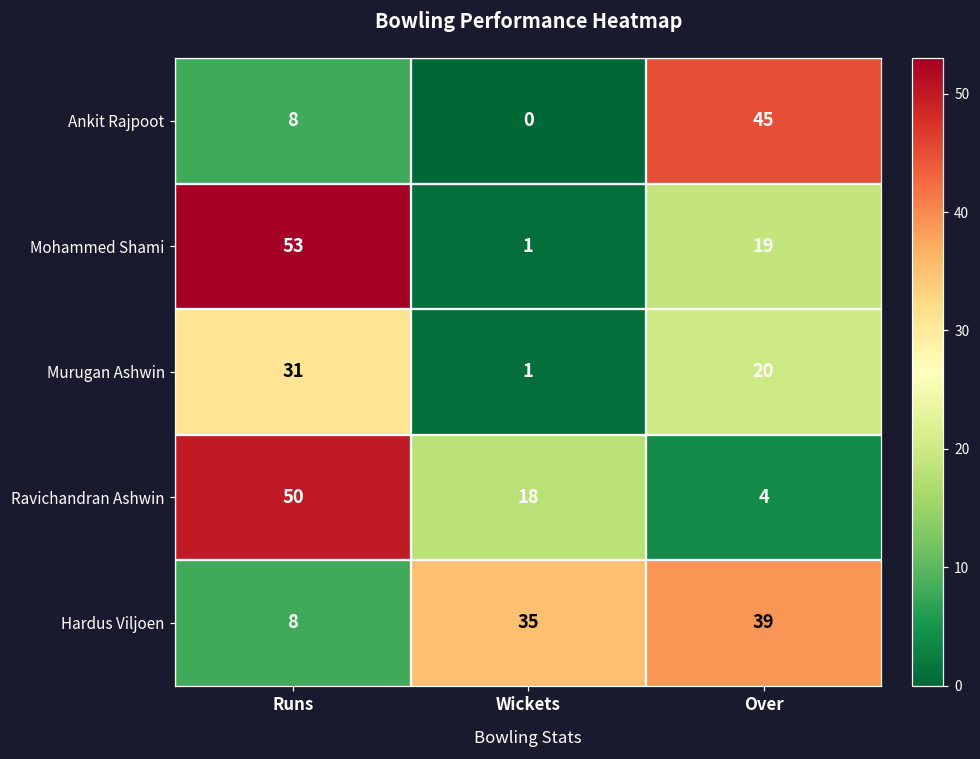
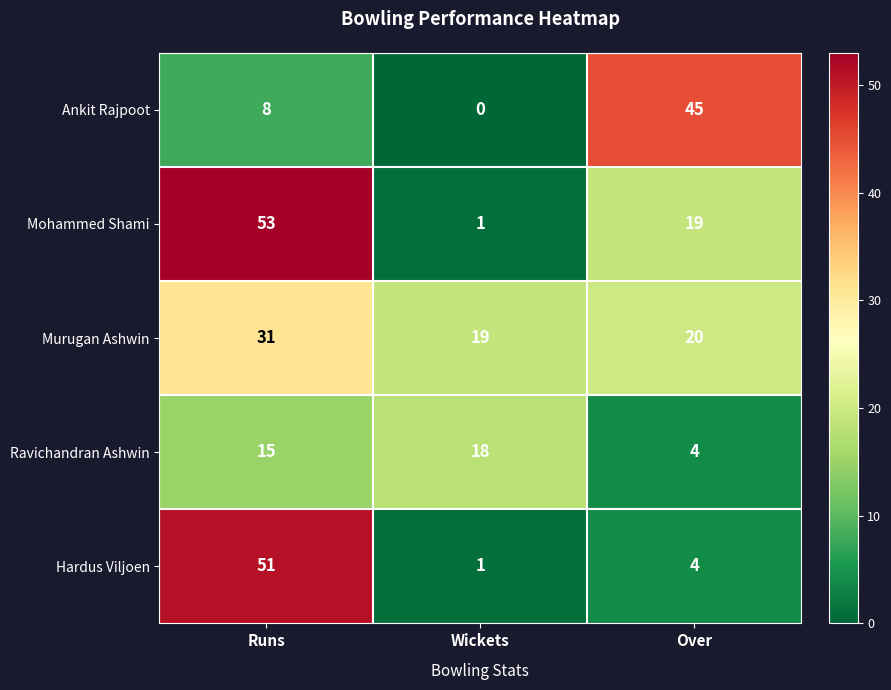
Murugan Ashwin, Wickets: 1 -> 19
Ravichandran Ashwin, Runs: 50 -> 15
Hardus Viljoen, Runs: 8 -> 51
Hardus Viljoen, Wickets: 35 -> 1
Hardus Viljoen, Over: 39 -> 4
